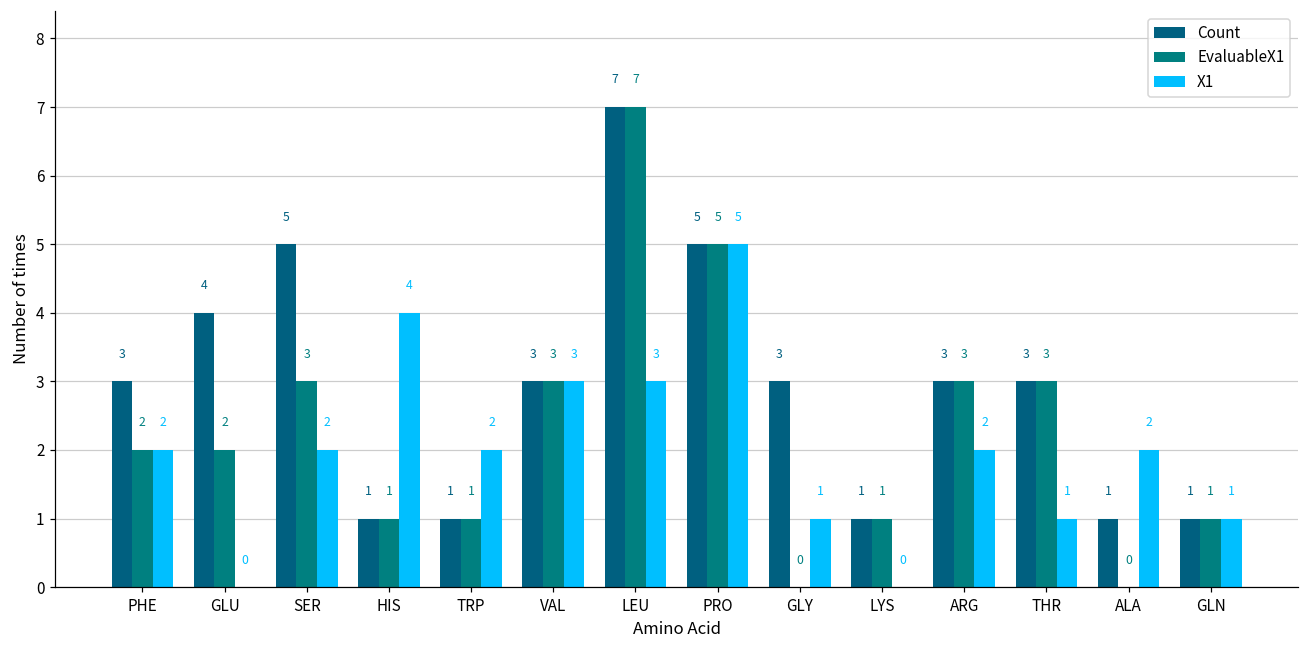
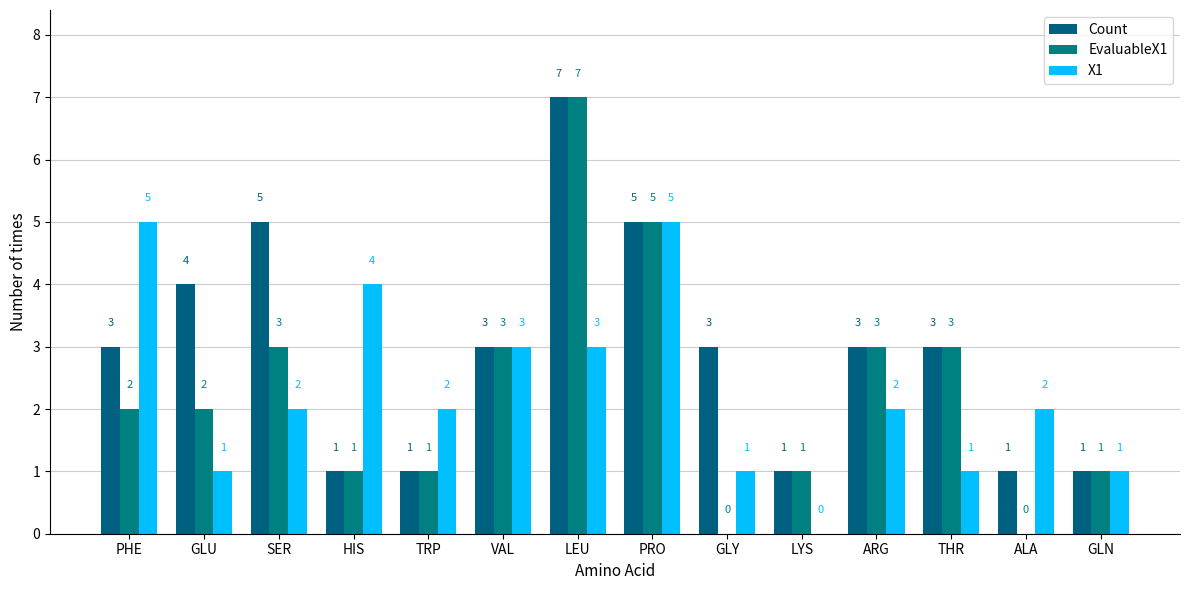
X1, PHE: 2 -> 5
X1, GLU: 0 -> 1
